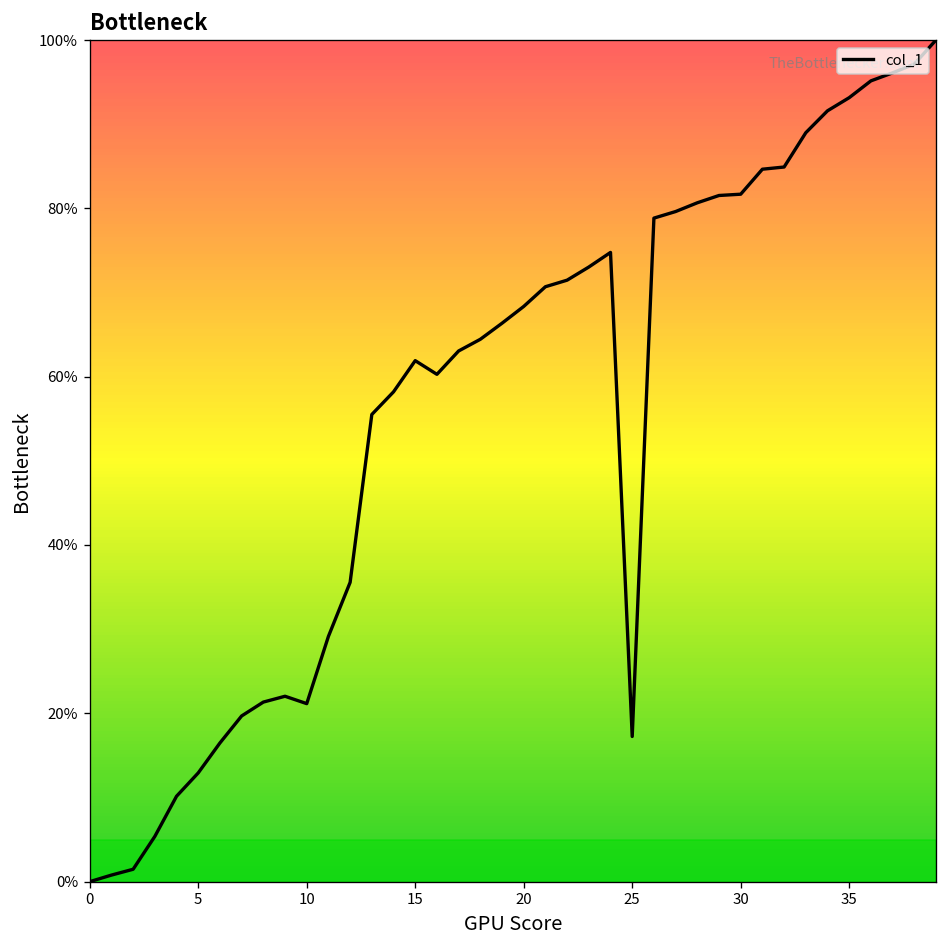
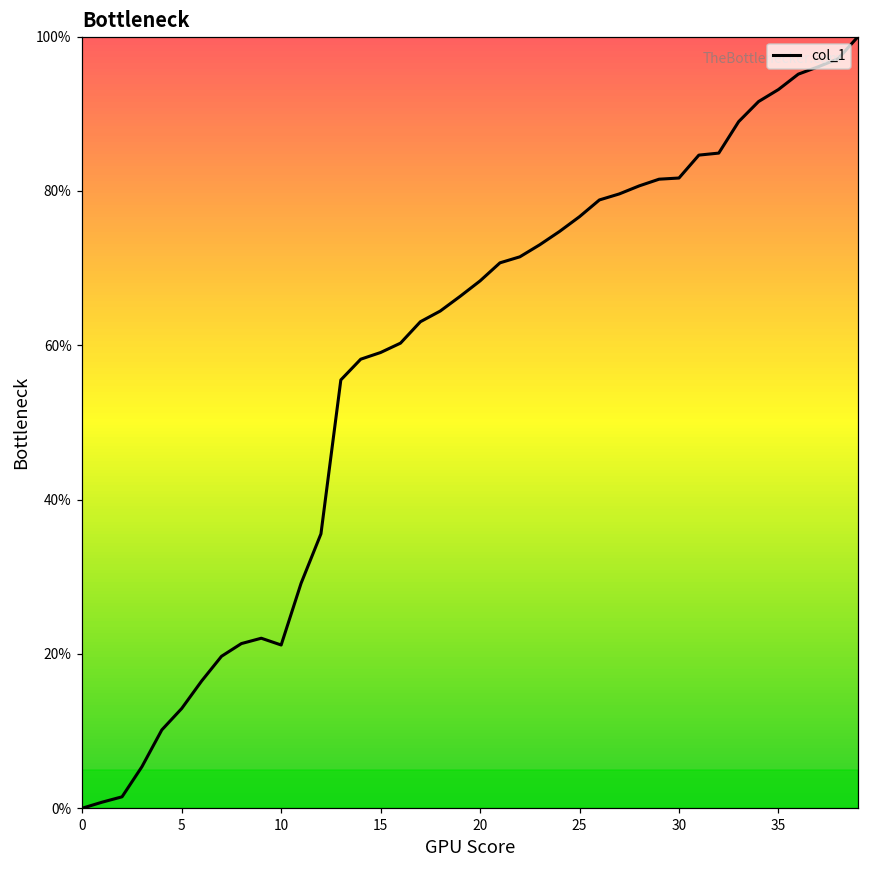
15: 62% -> 59%
25: 17% -> 77%
